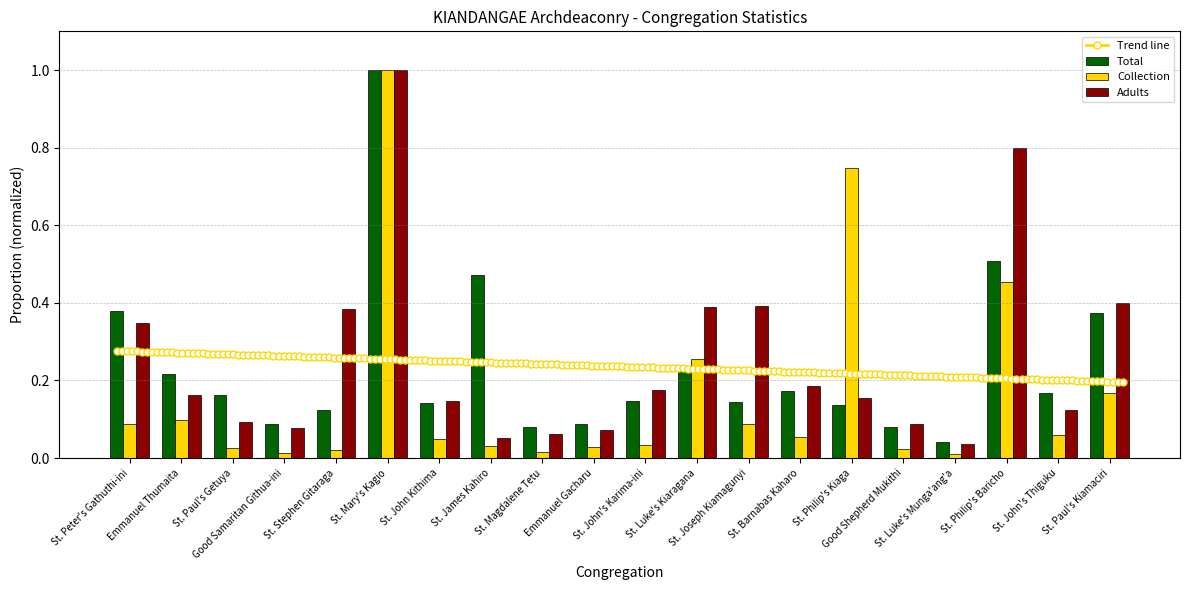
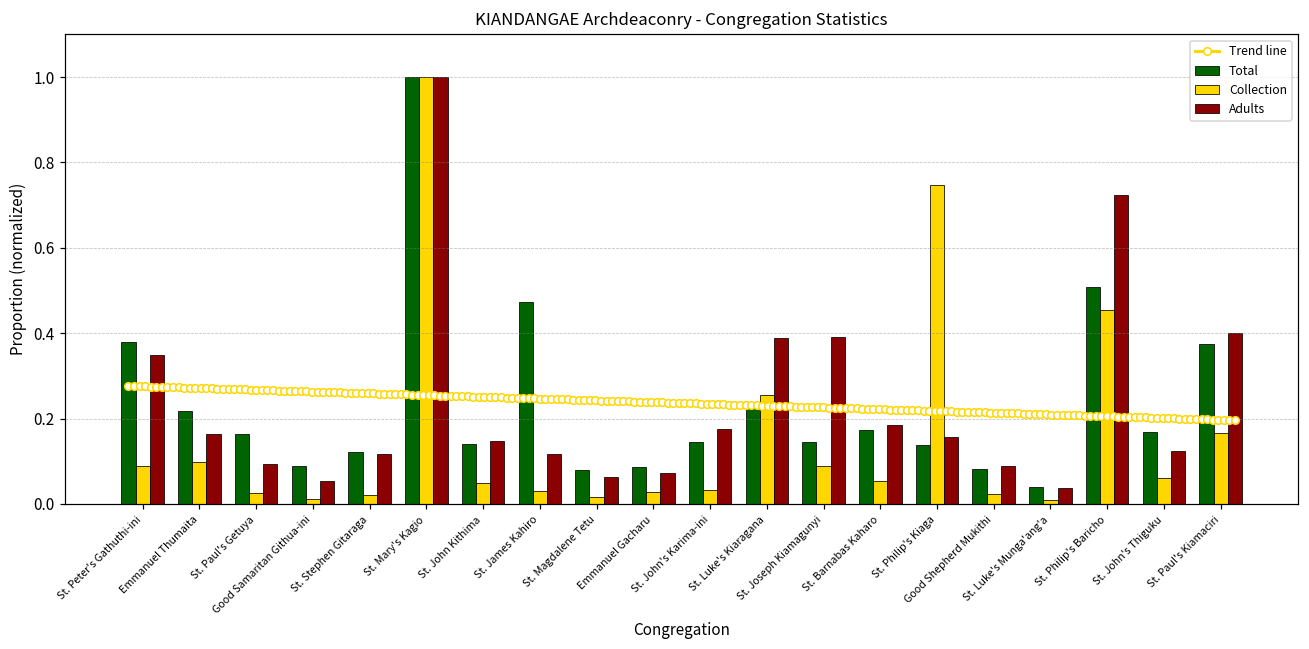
Adults, Good Samaritan Githua-ini: 0.08 -> 0.05
Adults, St. Stephen Gitaraga: 0.38 -> 0.12
Adults, St. James Kahiro: 0.05 -> 0.12
Adults, St. Philip's Baricho: 0.80 -> 0.72
